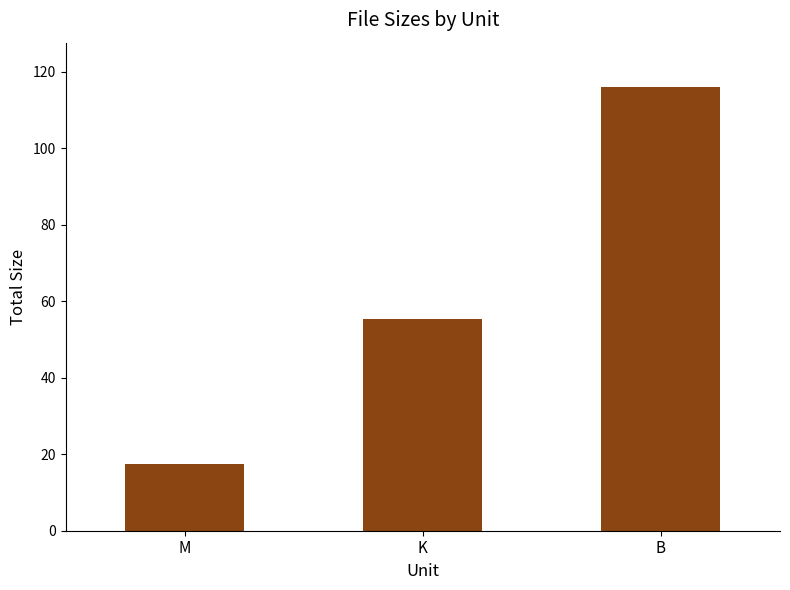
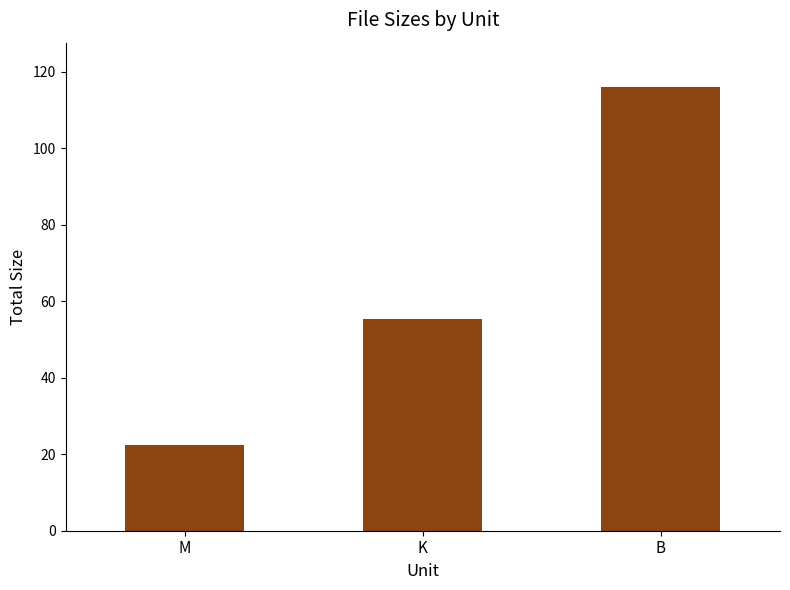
M: 17 -> 22
